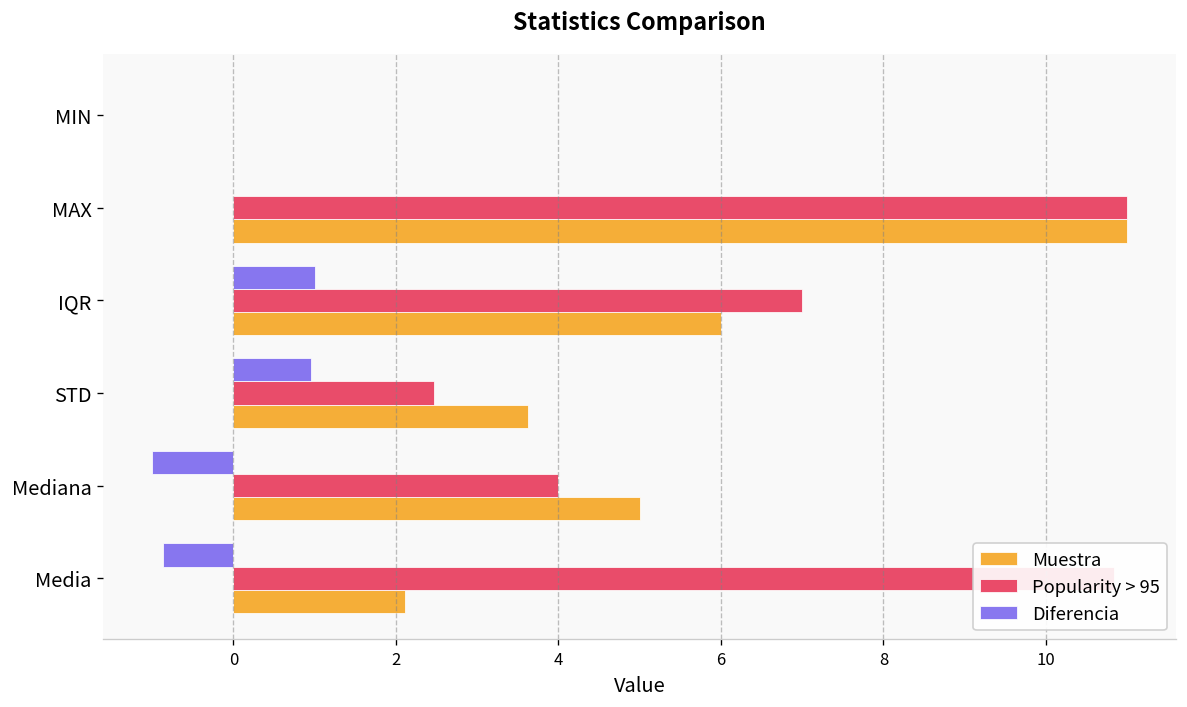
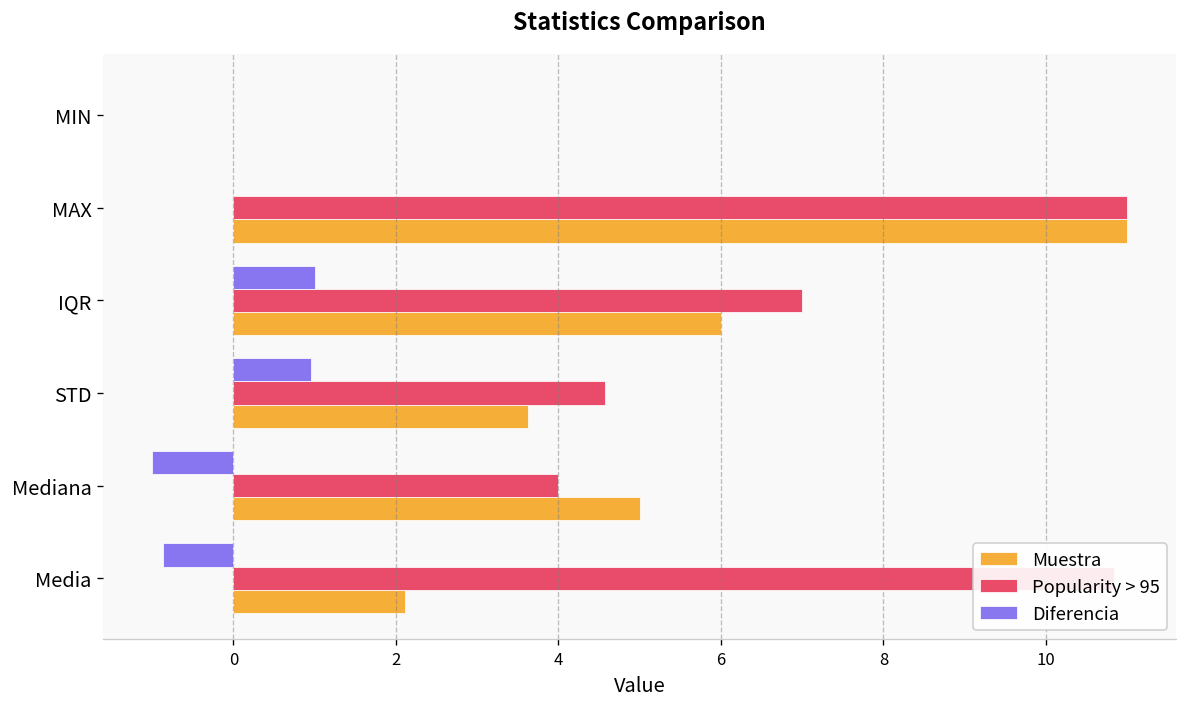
Popularity > 95, STD: 2.5 -> 4.6
